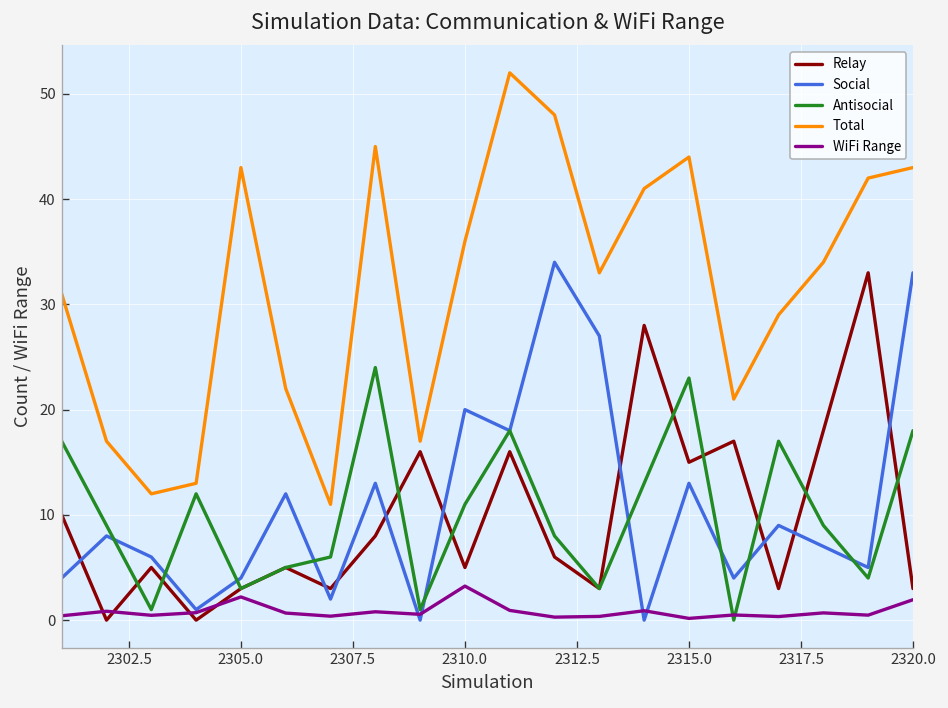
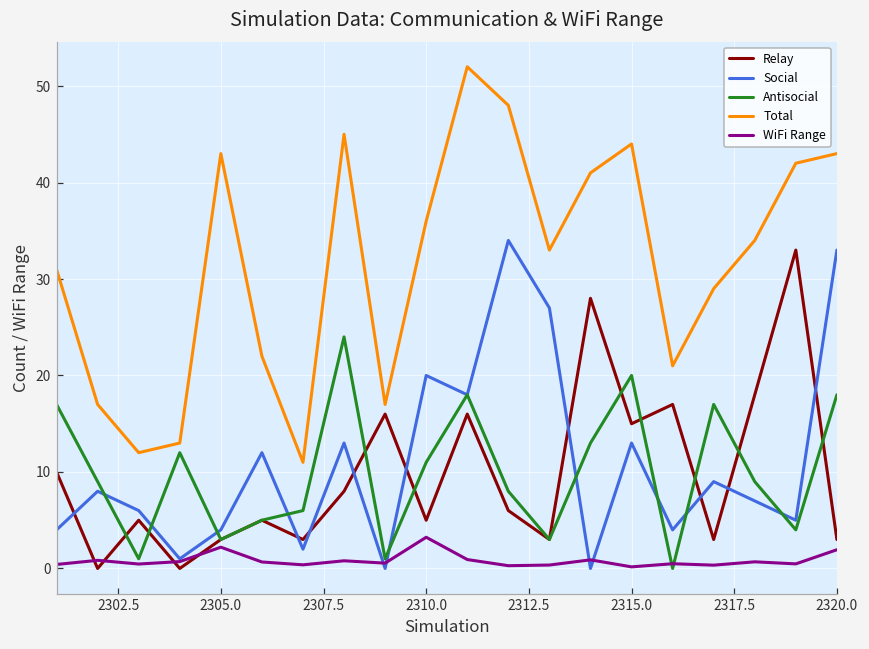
Antisocial, 2315.0: 23 -> 20
